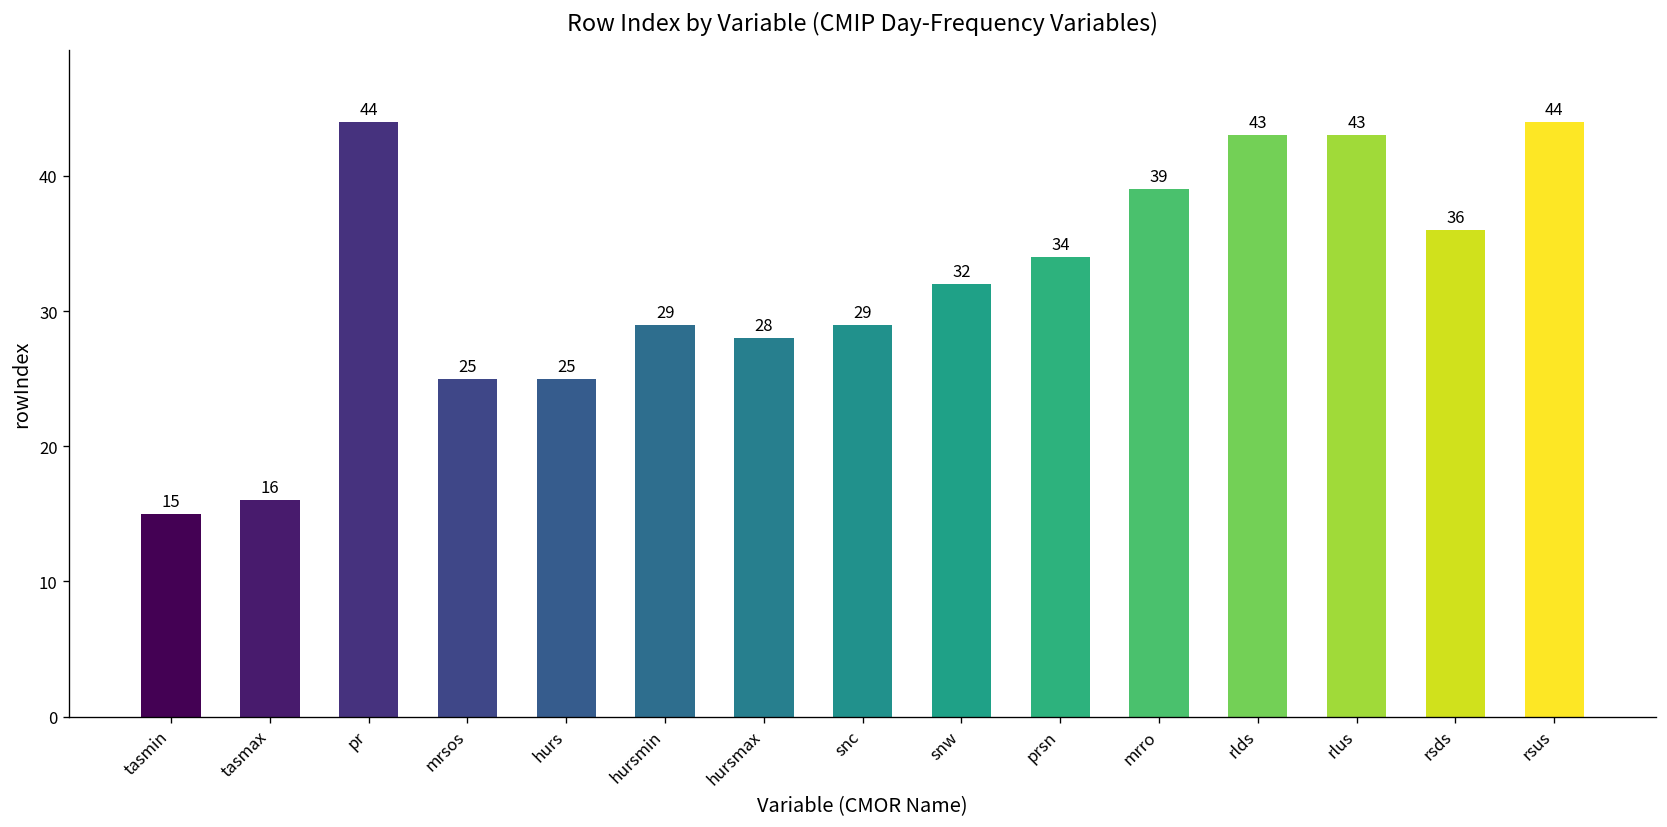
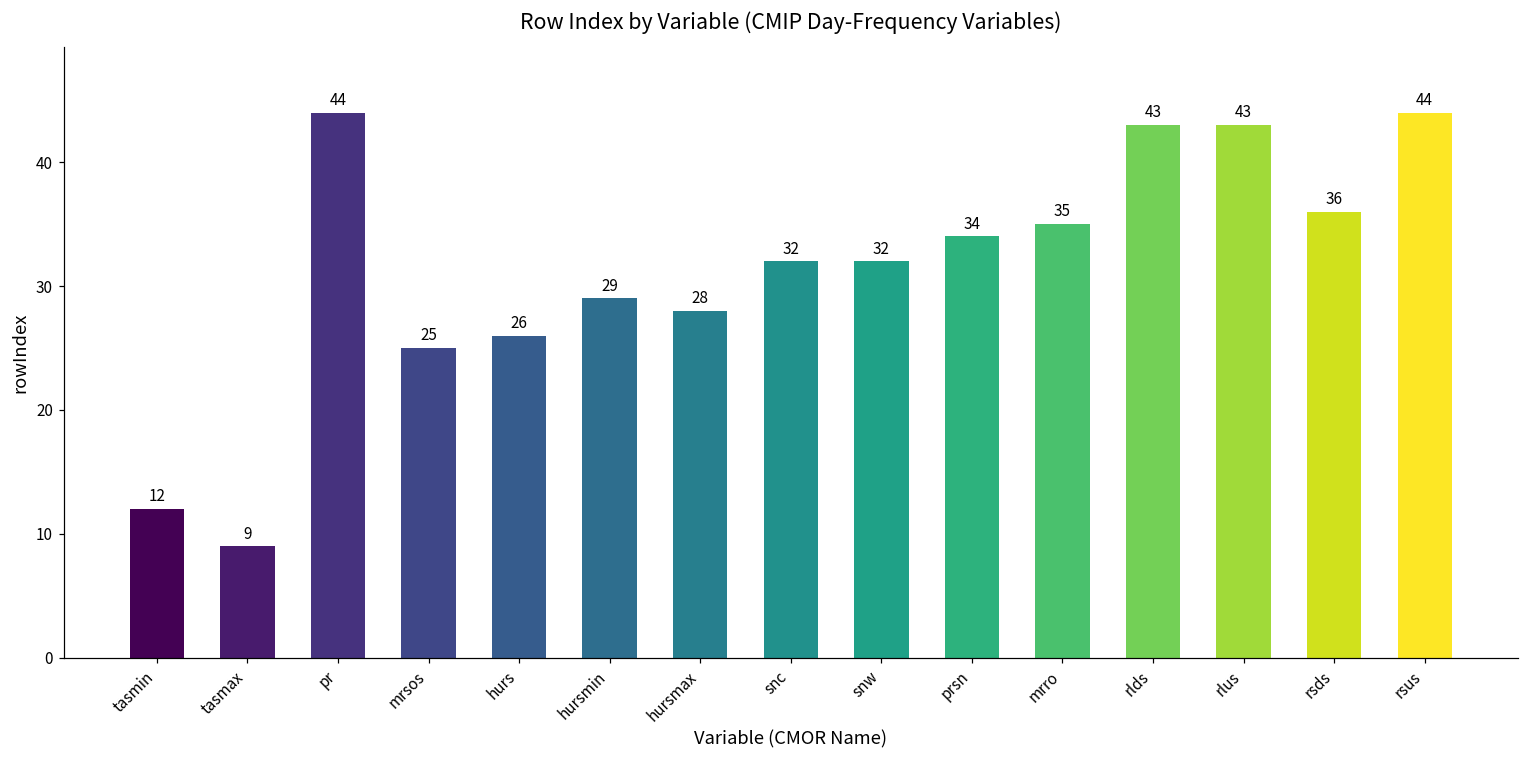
tasmin: 15 -> 12
tasmax: 16 -> 9
hurs: 25 -> 26
snc: 29 -> 32
mrro: 39 -> 35
